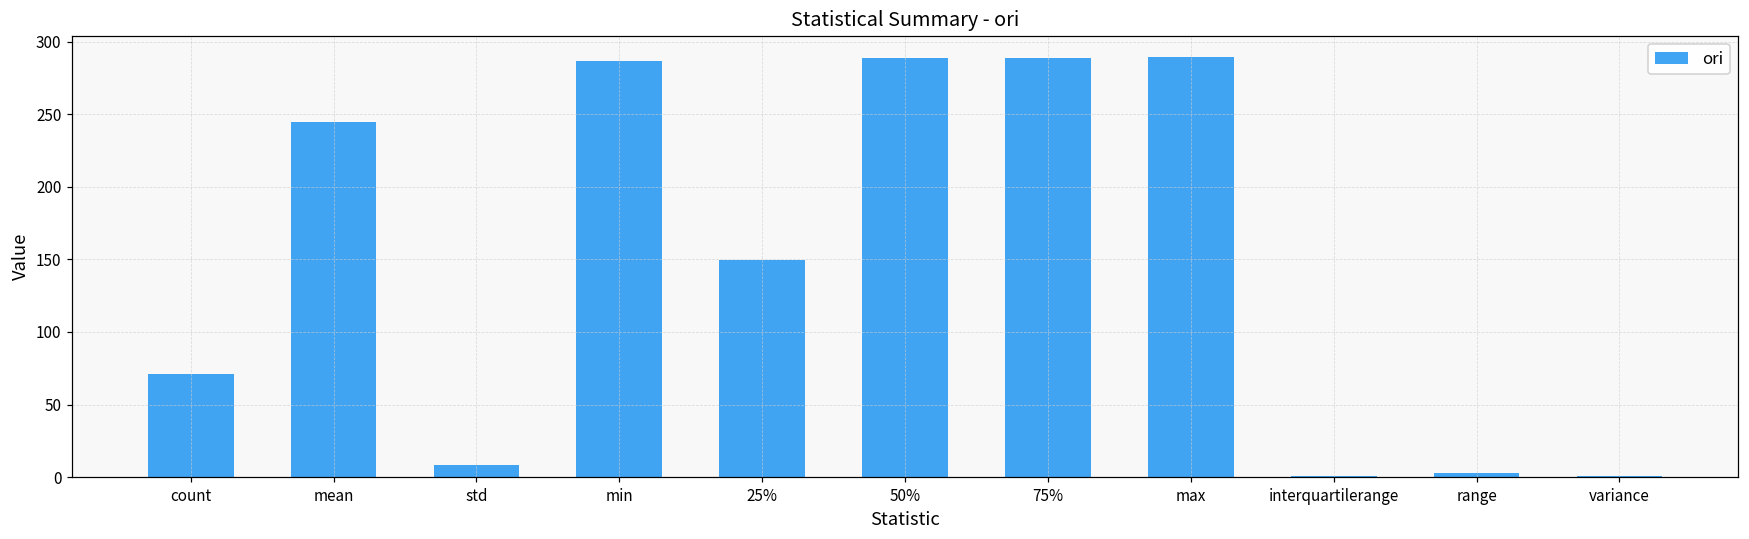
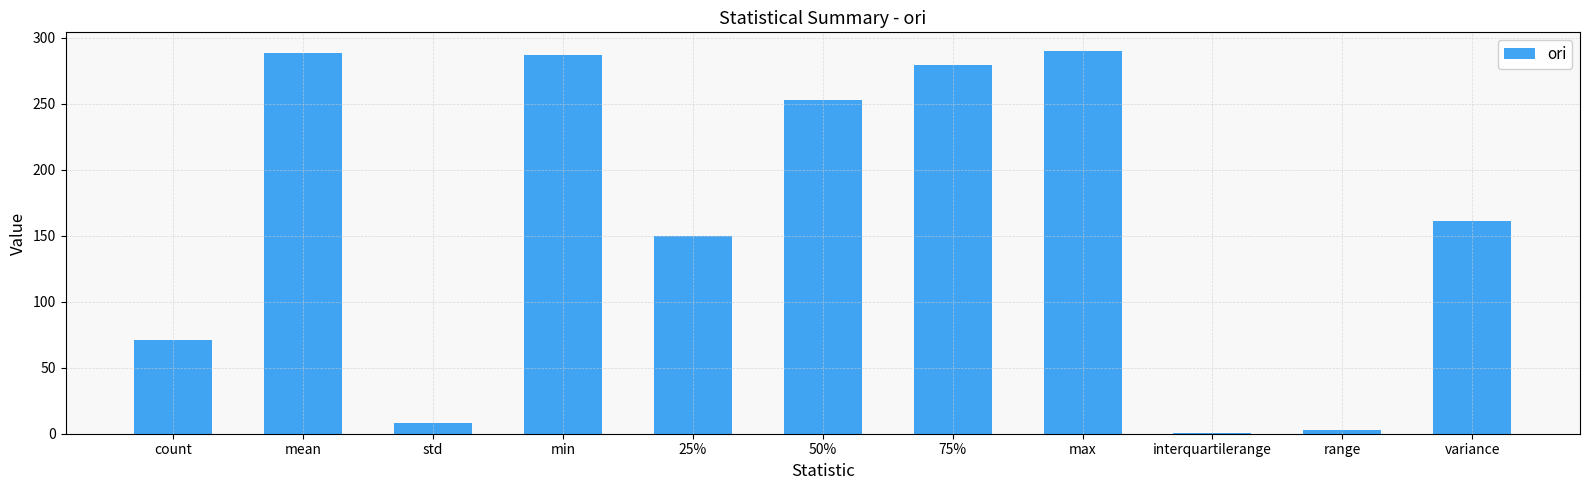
mean: 244 -> 289
50%: 289 -> 253
75%: 289 -> 280
variance: 0 -> 162
